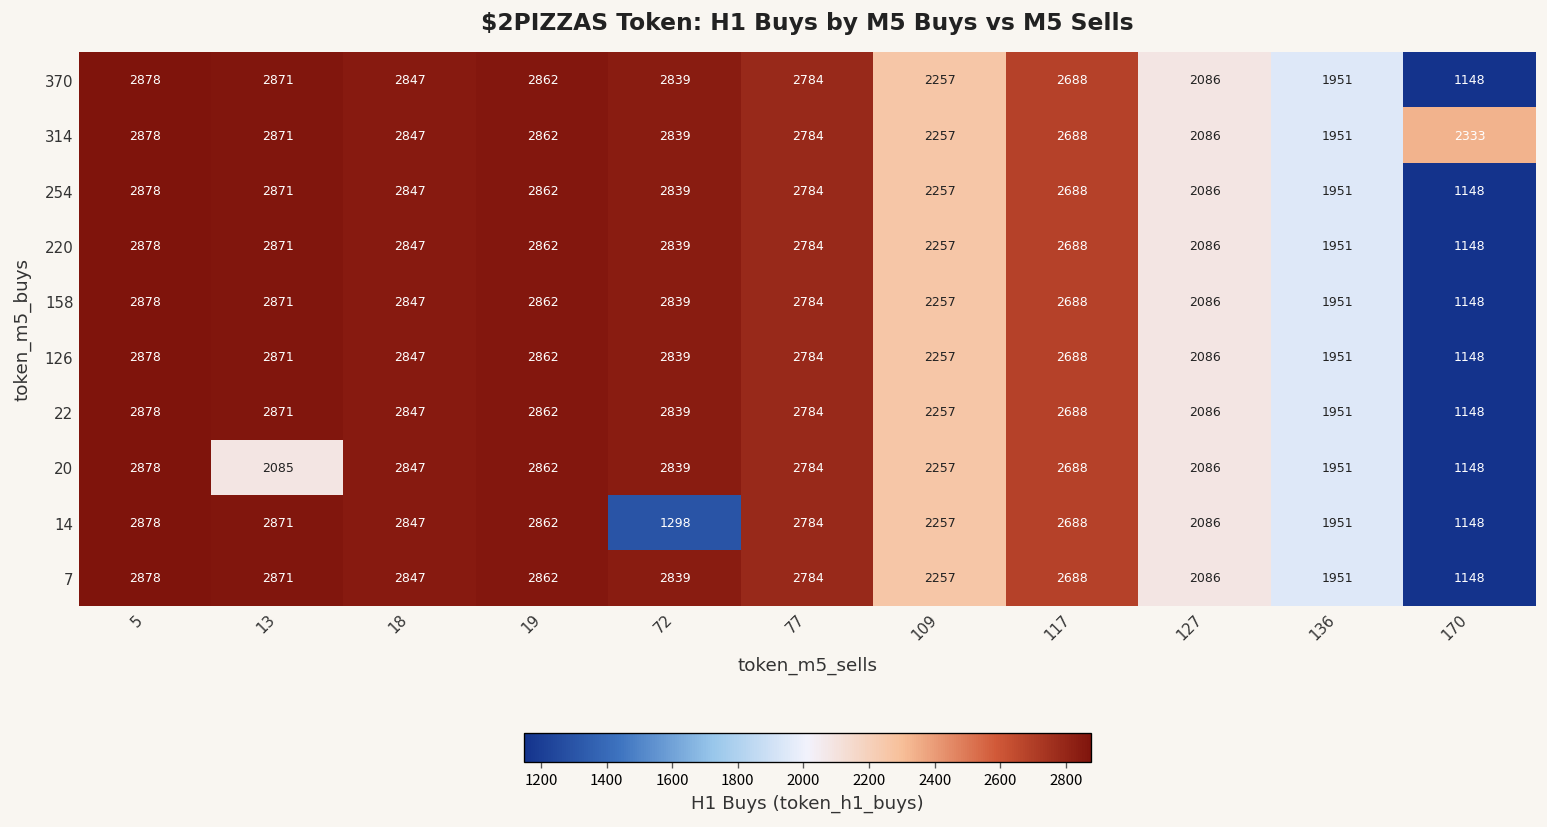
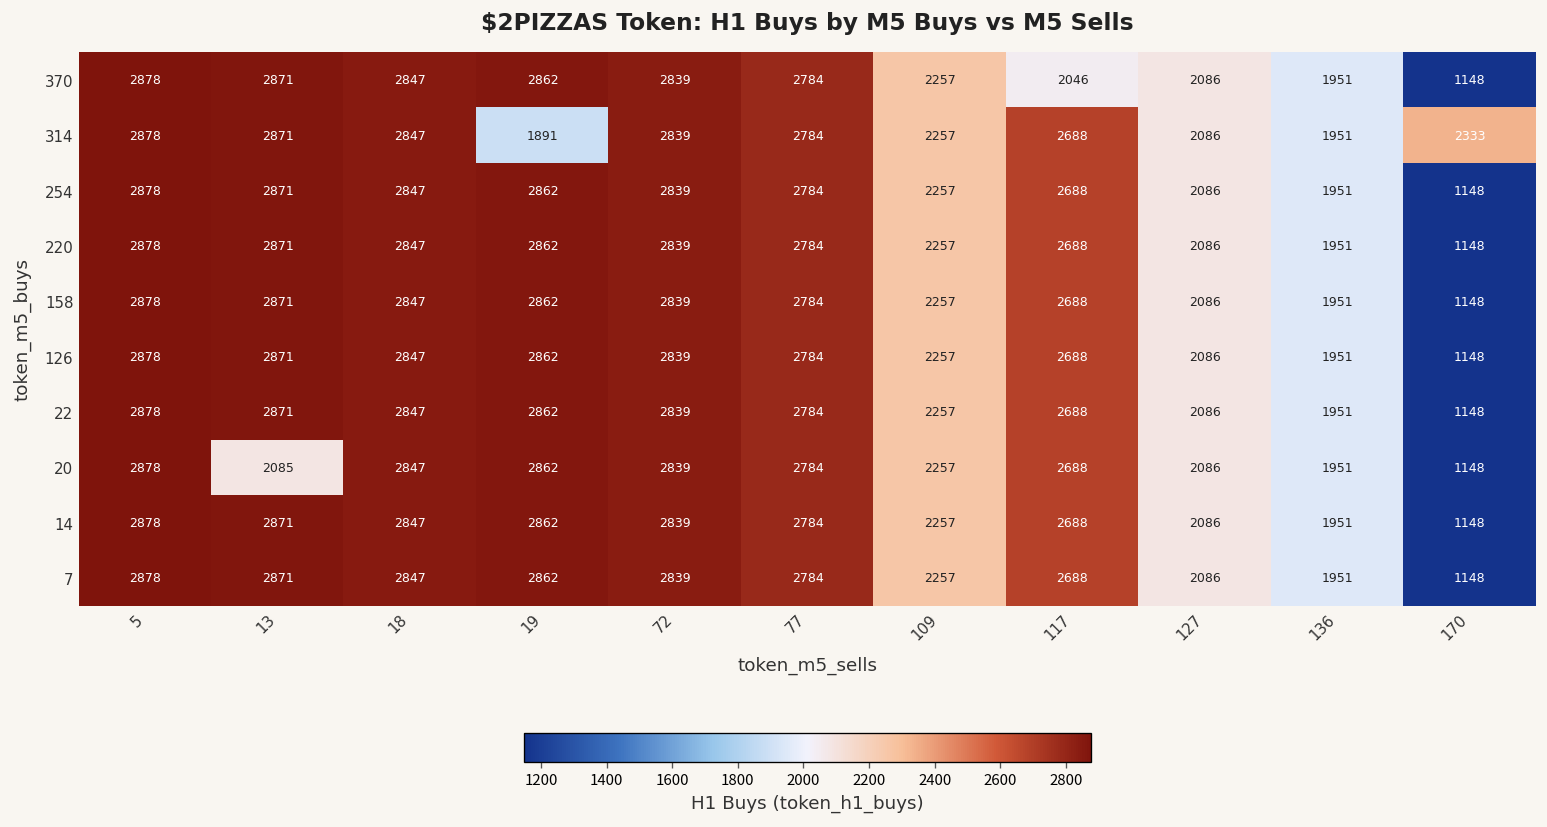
370, 117: 2688 -> 2046
314, 19: 2862 -> 1891
14, 72: 1298 -> 2839
